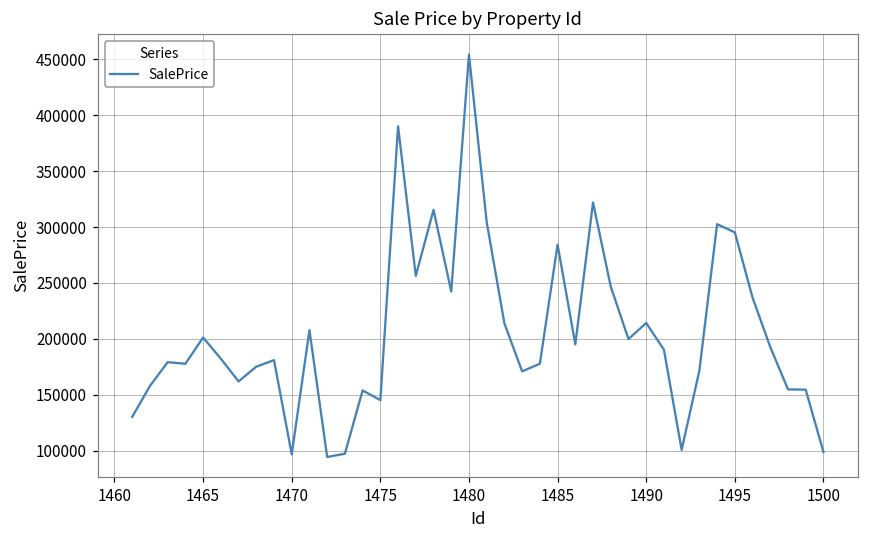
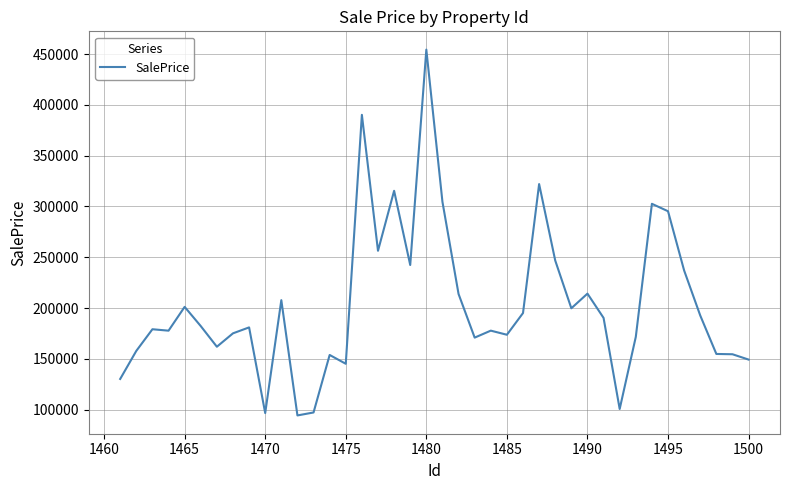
1485: 284000 -> 174000
1500: 99000 -> 149000
